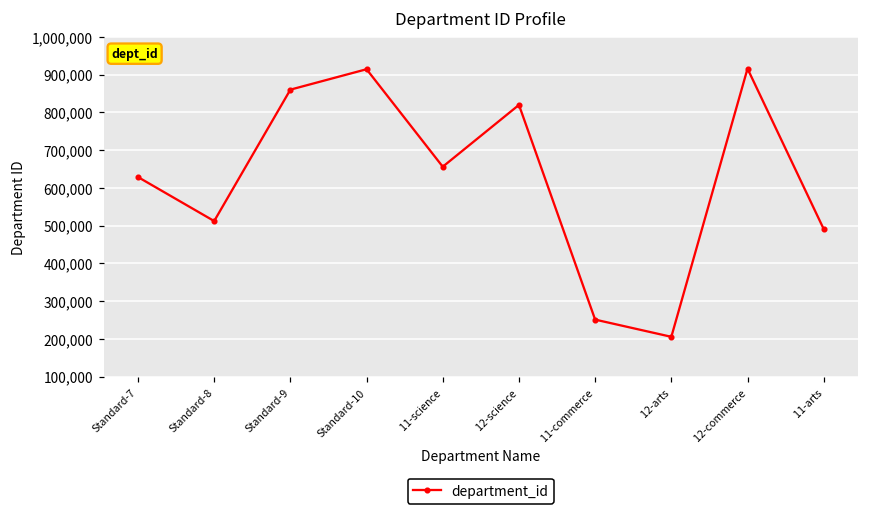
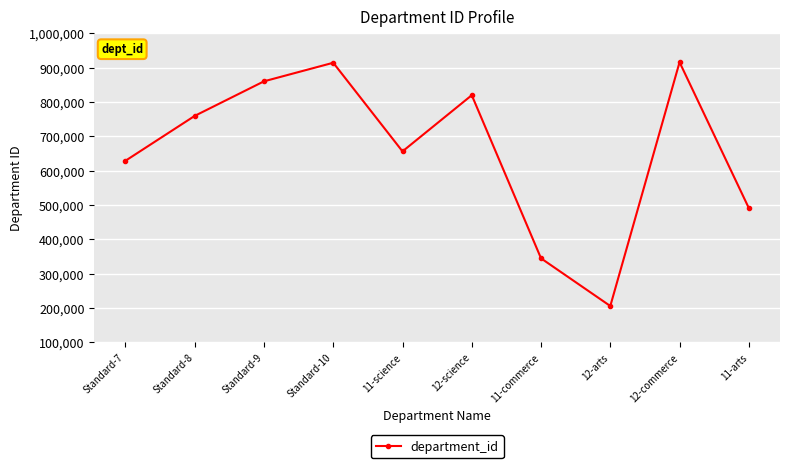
Standard-8: 510,000 -> 760,000
11-commerce: 250,000 -> 340,000
